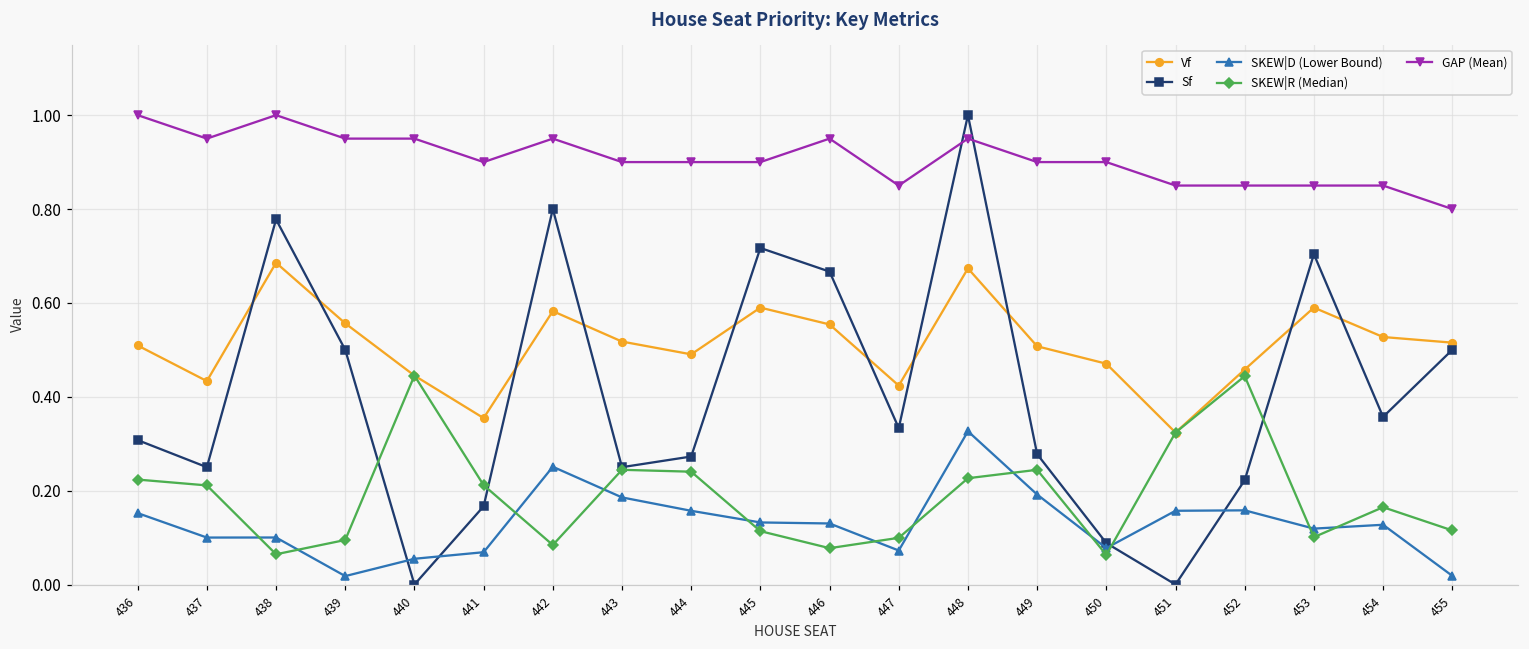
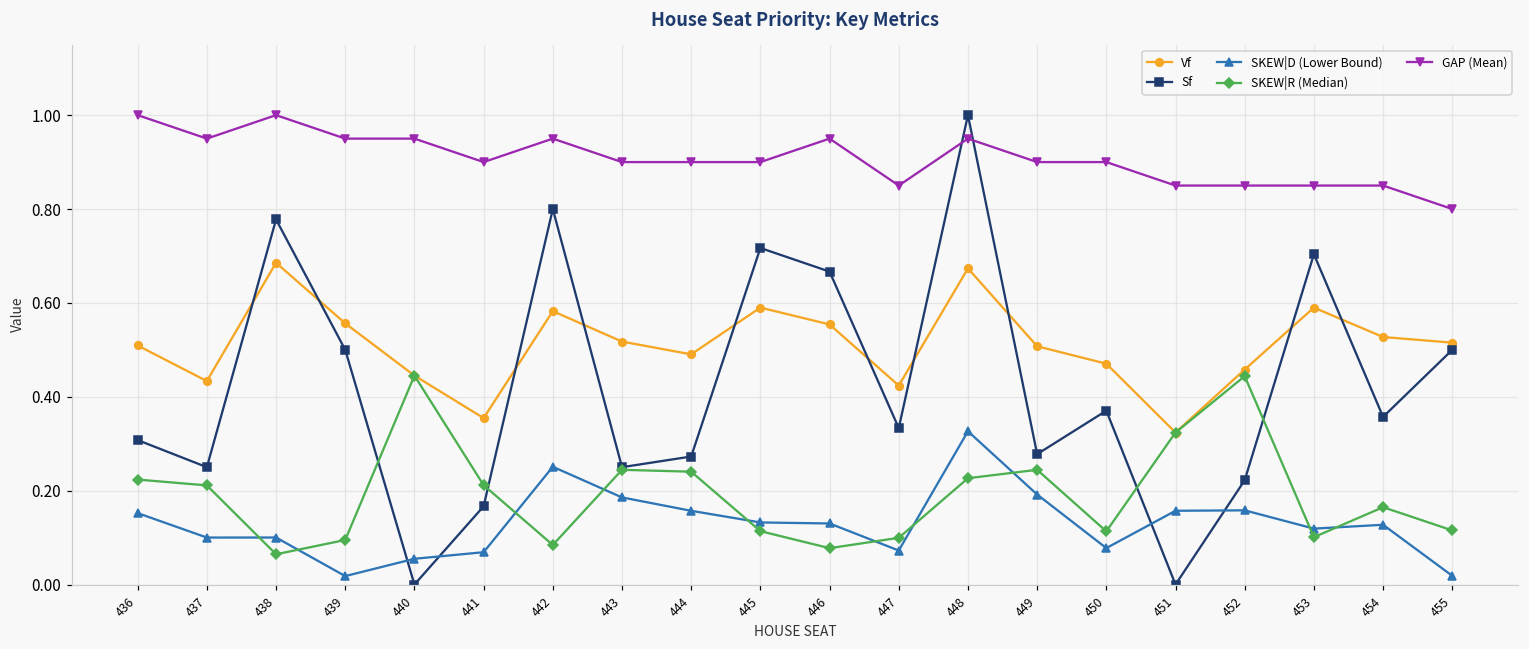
Sf, 450: 0.09 -> 0.37
SKEW|R (Median), 450: 0.06 -> 0.11
